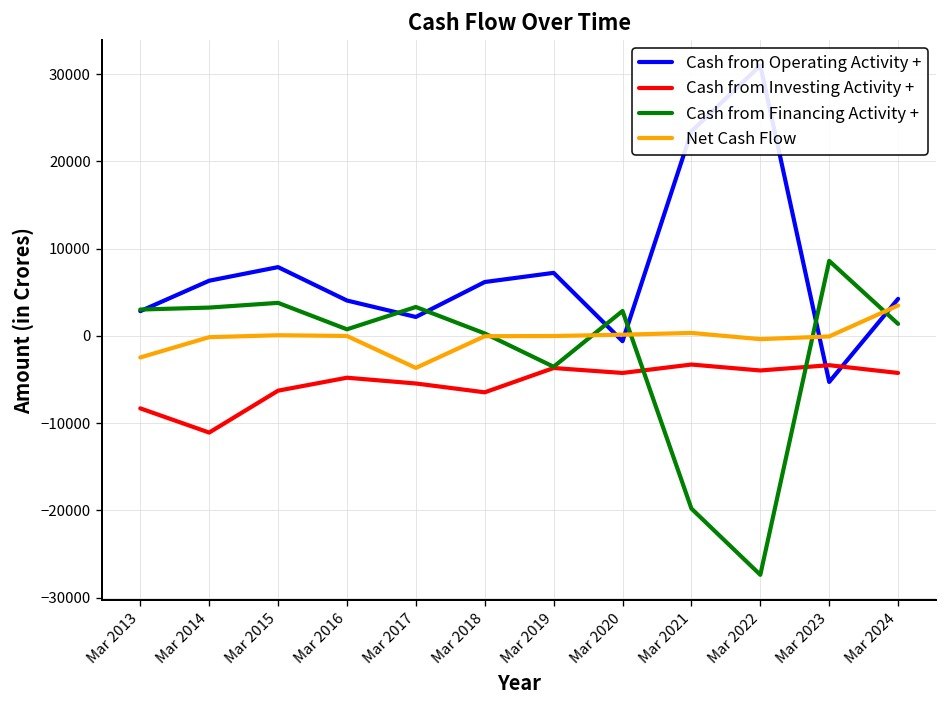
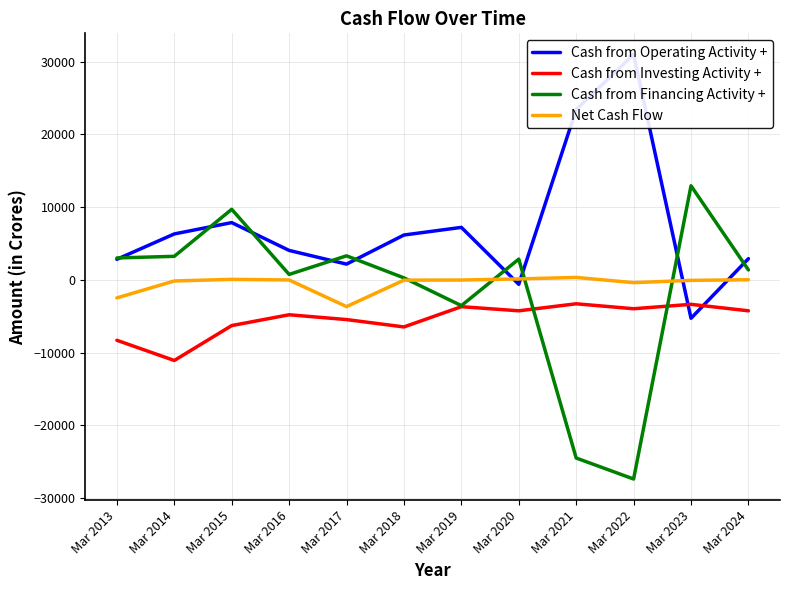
Cash from Financing Activity +, Mar 2015: 4000 -> 10000
Cash from Financing Activity +, Mar 2021: -20000 -> -25000
Cash from Financing Activity +, Mar 2023: 9000 -> 13000
Cash from Operating Activity +, Mar 2024: 4000 -> 3000
Net Cash Flow, Mar 2024: 3000 -> 0
